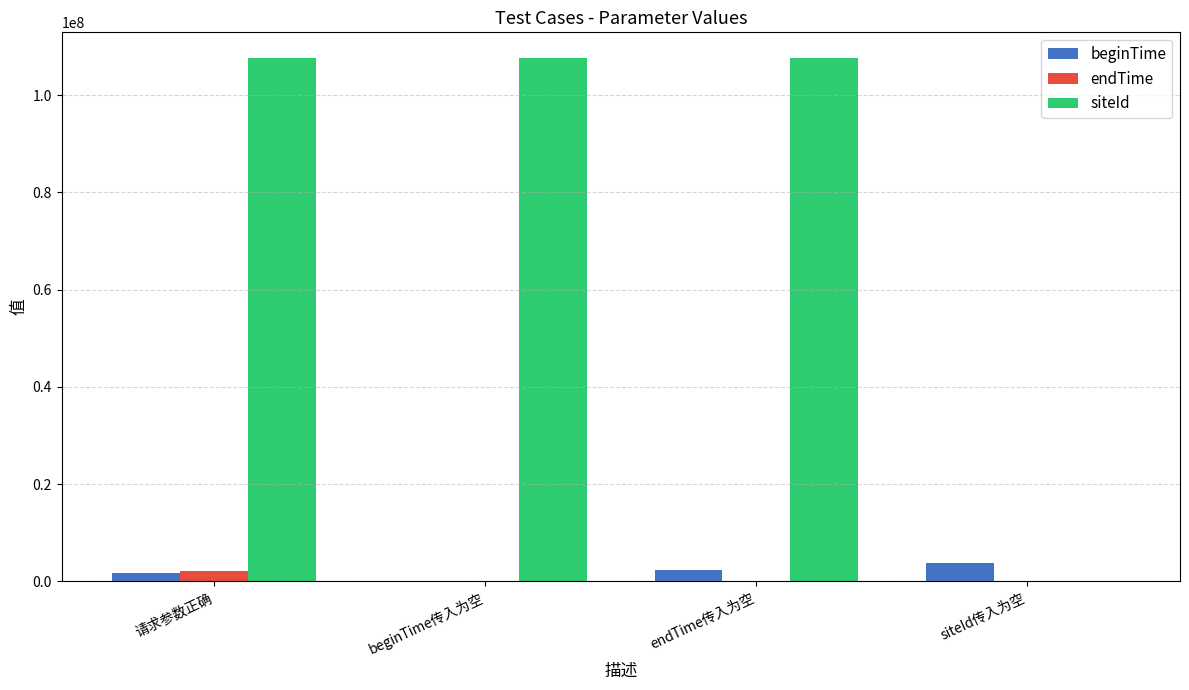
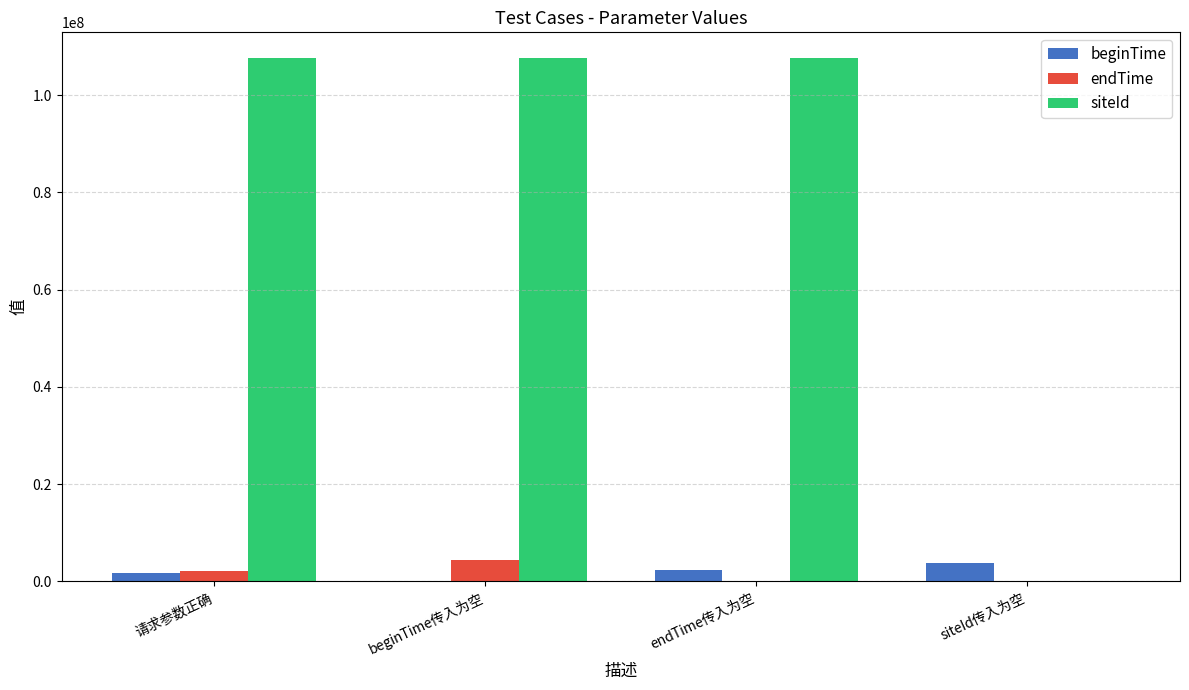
endTime, beginTime传入为空: 0 -> 5000000
